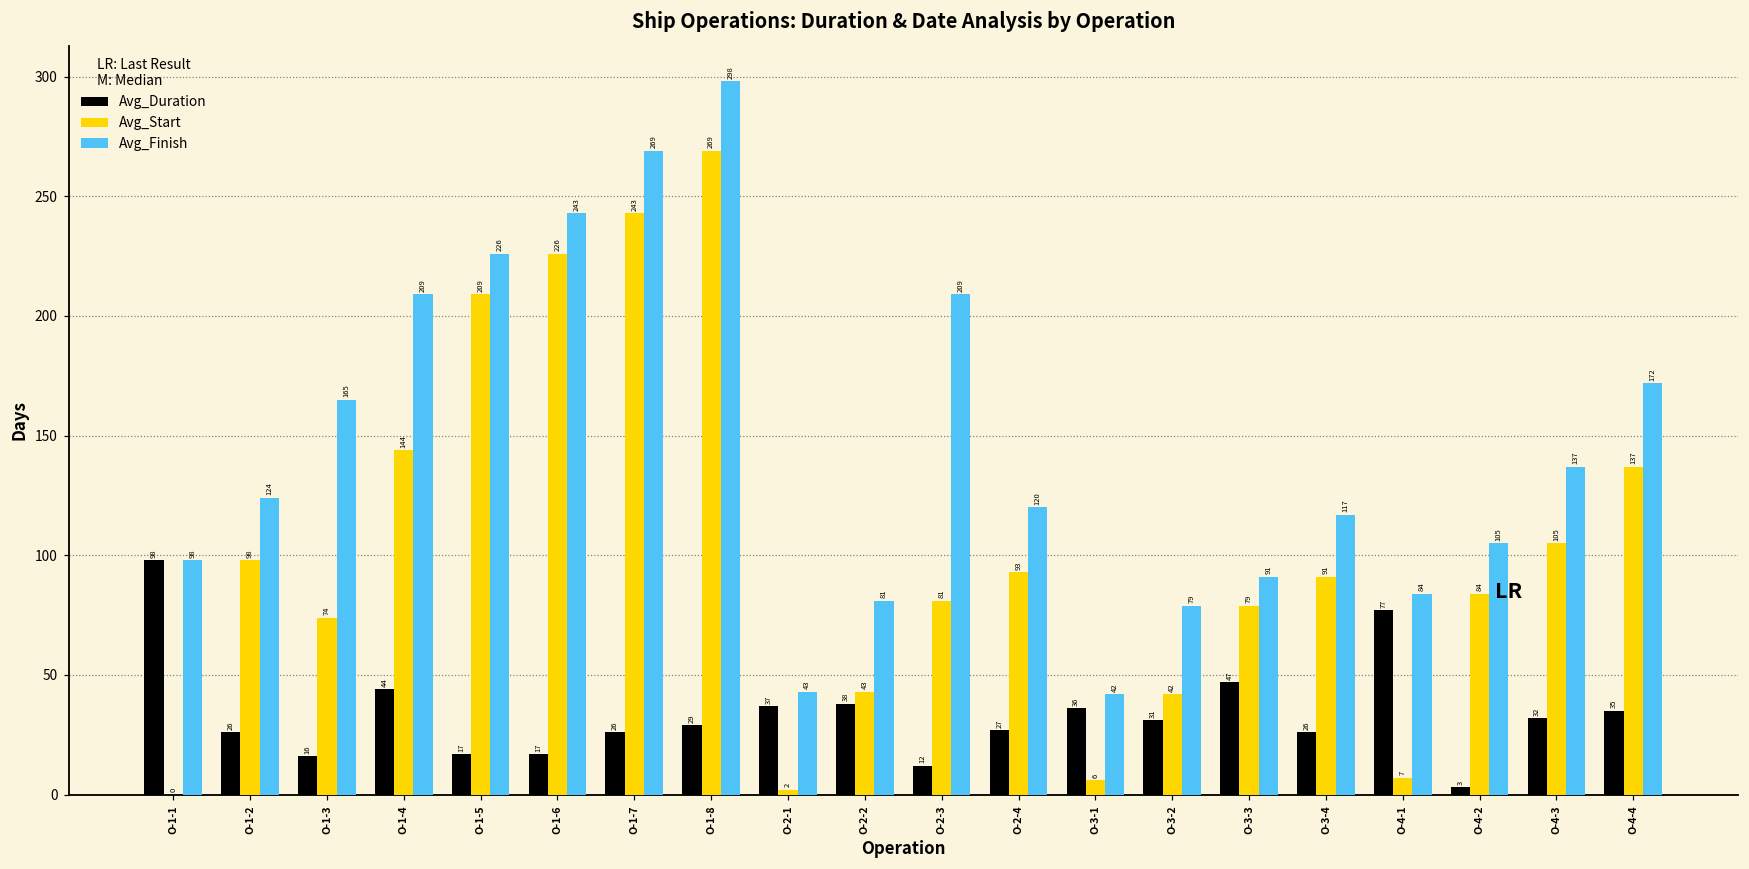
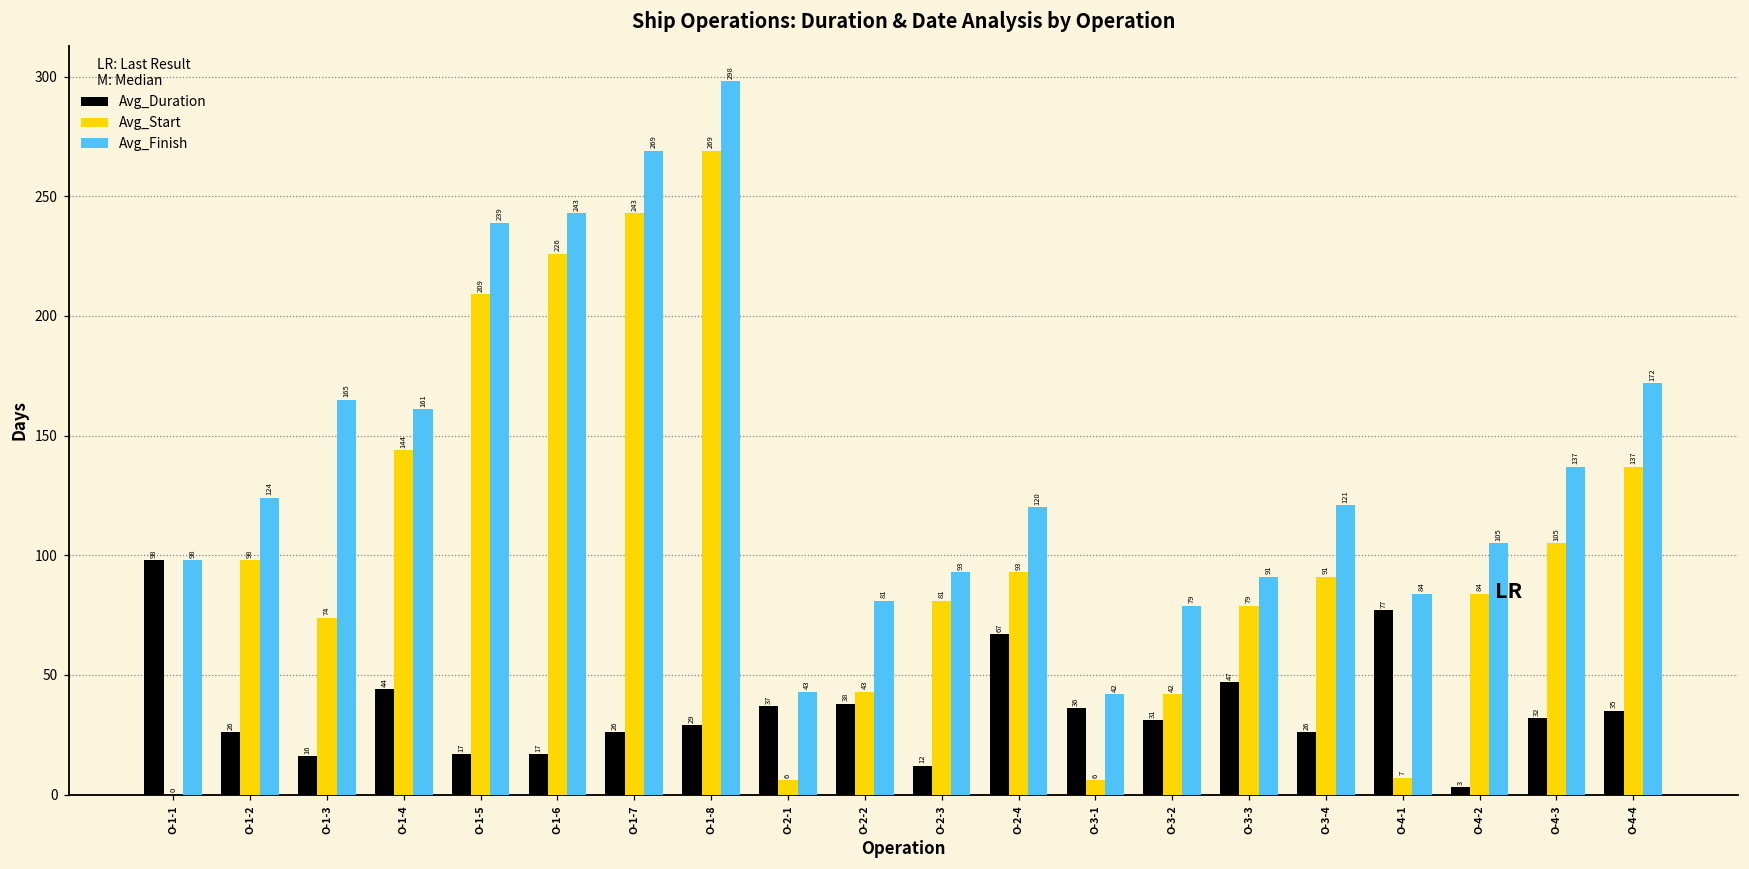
Avg_Finish, O-1-4: 209 -> 161
Avg_Finish, O-1-5: 226 -> 239
Avg_Start, O-2-1: 2 -> 6
Avg_Finish, O-2-3: 209 -> 93
Avg_Duration, O-2-4: 27 -> 67
Avg_Finish, O-3-4: 117 -> 121
